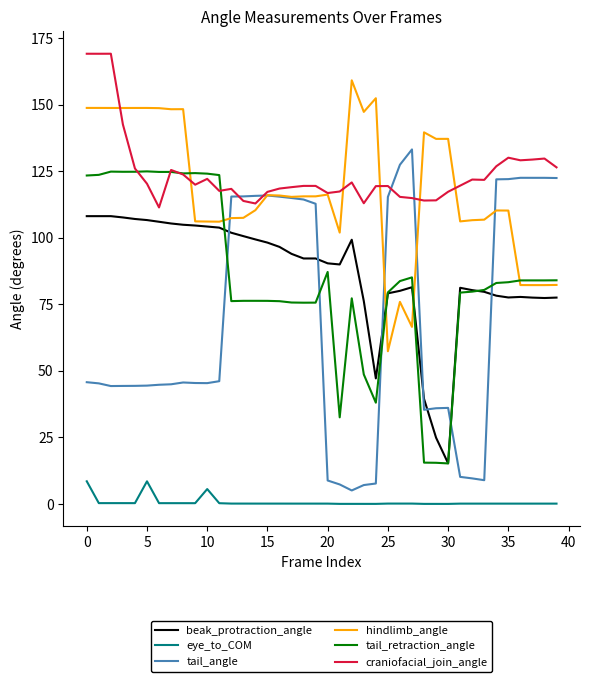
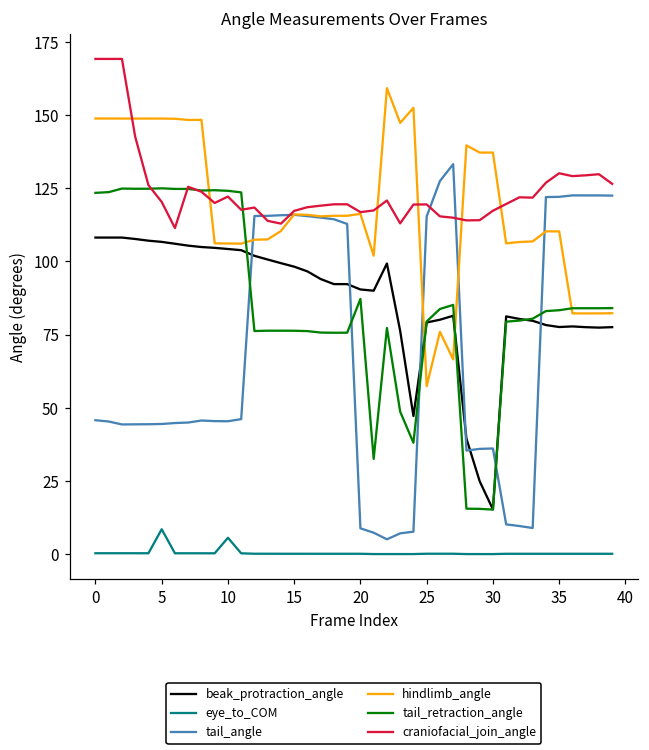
eye_to_COM, 0: 9 -> 0
